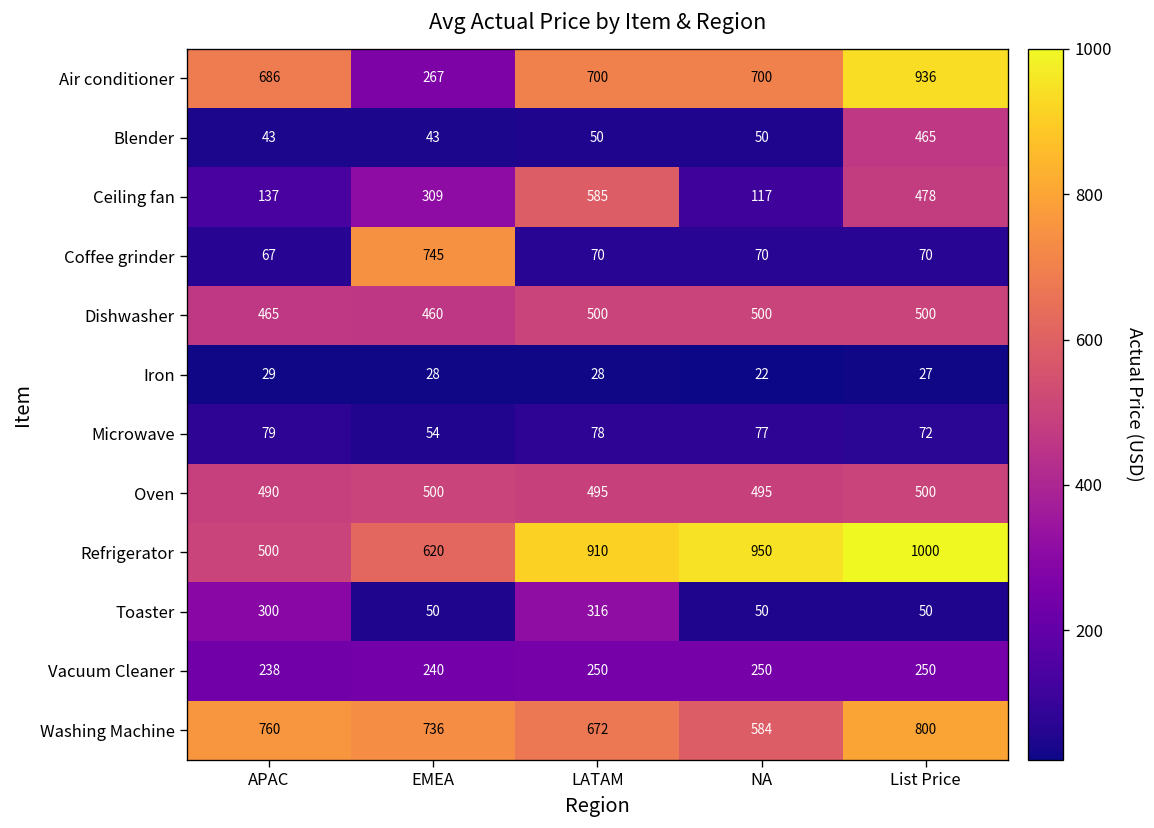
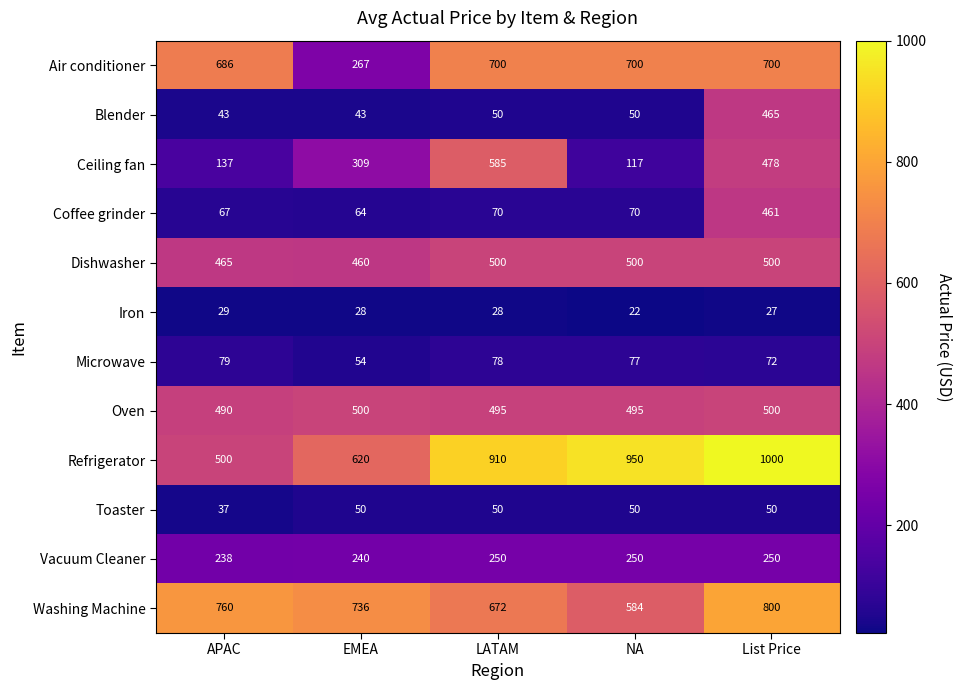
Air conditioner, List Price: 936 -> 700
Coffee grinder, EMEA: 745 -> 64
Coffee grinder, List Price: 70 -> 461
Toaster, APAC: 300 -> 37
Toaster, LATAM: 316 -> 50
